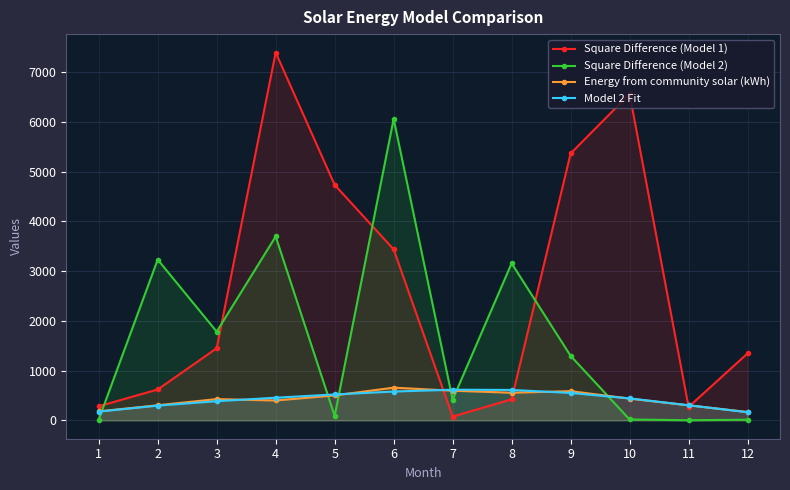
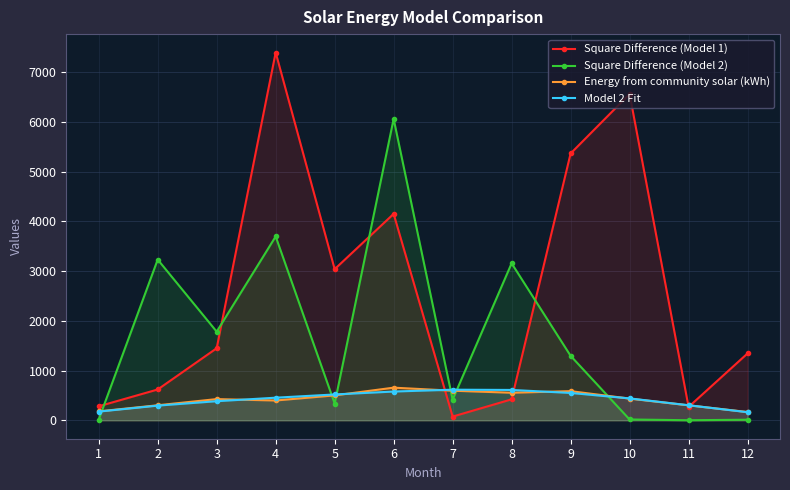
Square Difference (Model 1), 5: 4700 -> 3000
Square Difference (Model 2), 5: 100 -> 300
Square Difference (Model 1), 6: 3400 -> 4200
